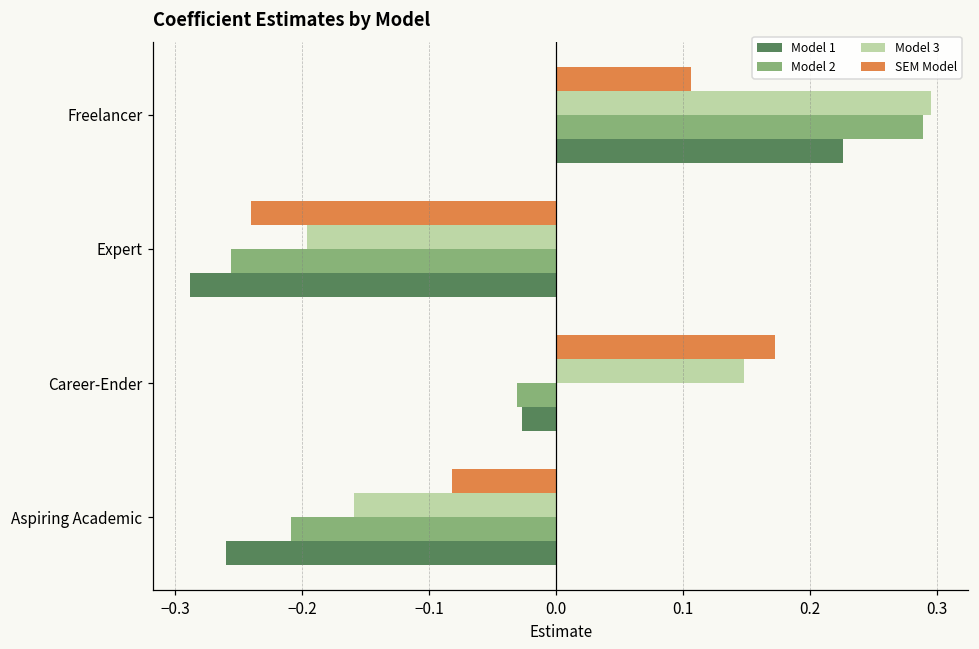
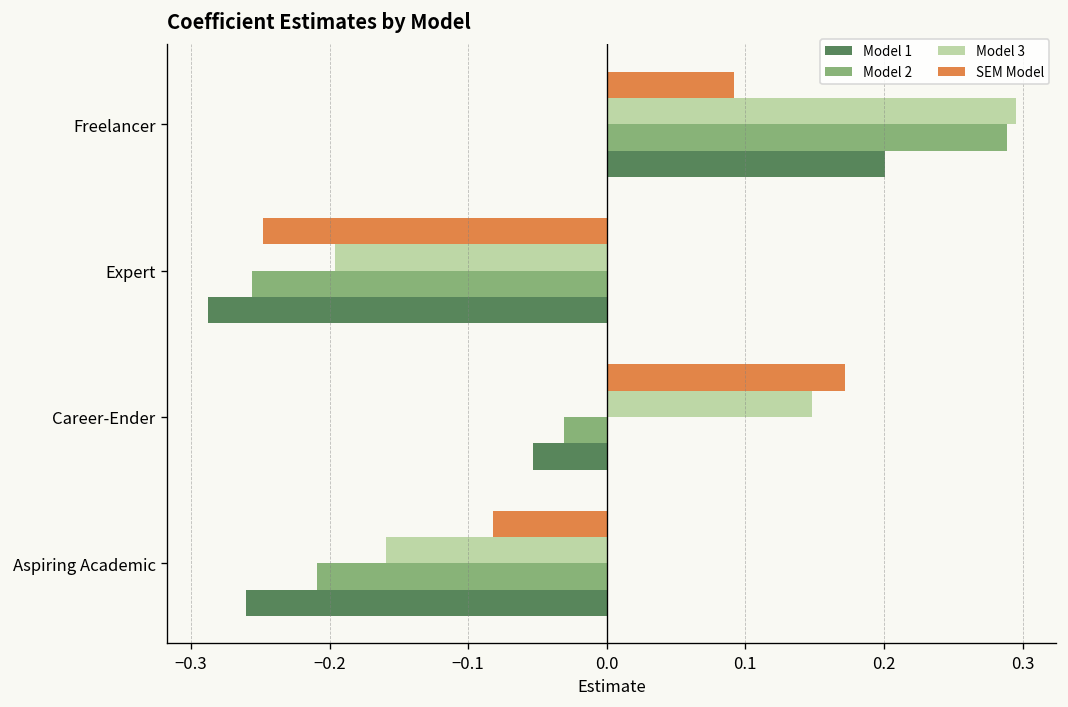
SEM Model, Freelancer: 0.106 -> 0.092
Model 1, Freelancer: 0.226 -> 0.201
SEM Model, Expert: -0.240 -> -0.248
Model 1, Career-Ender: -0.027 -> -0.053
